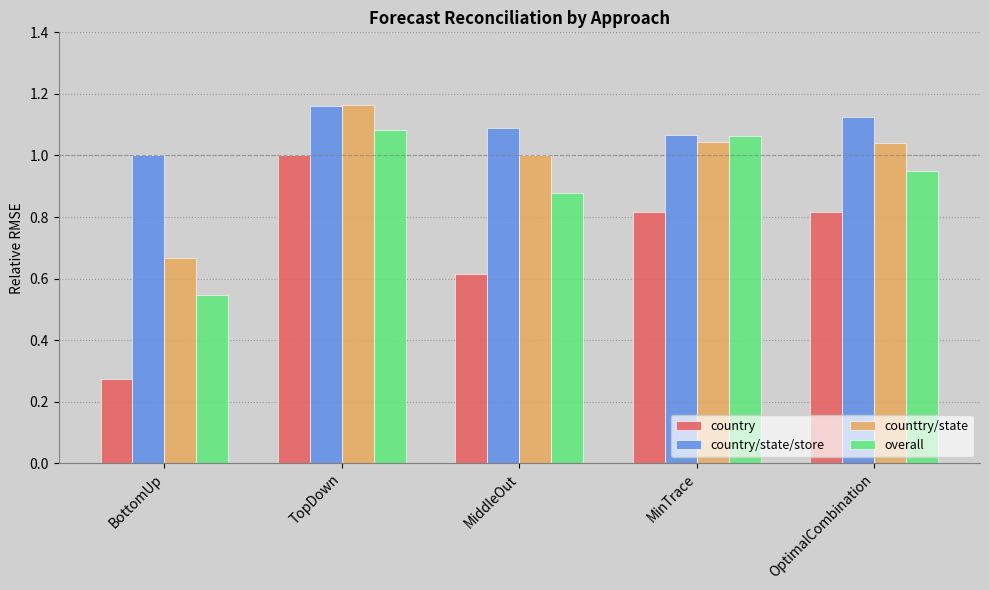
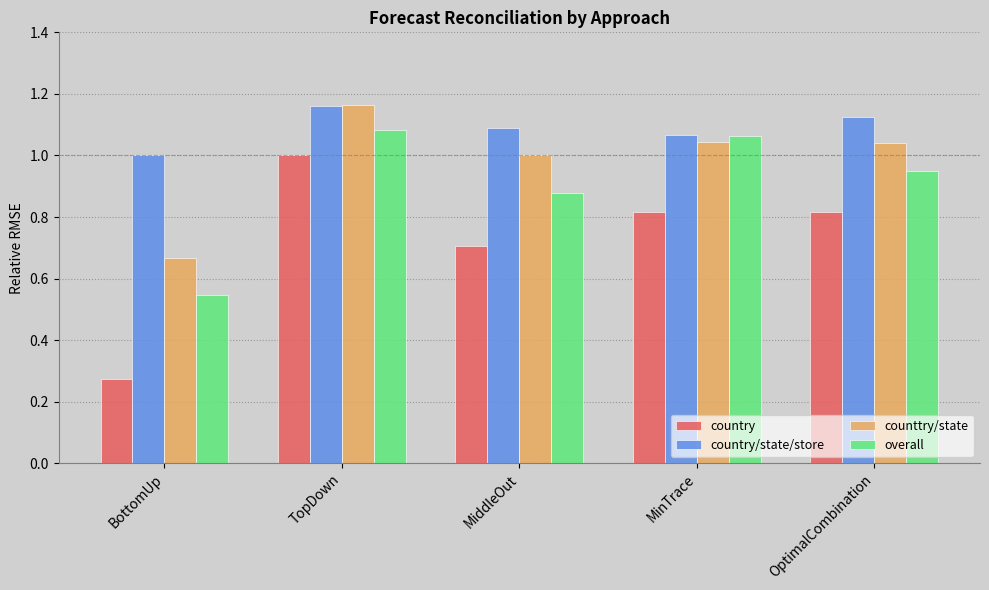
country, MiddleOut: 0.61 -> 0.71
